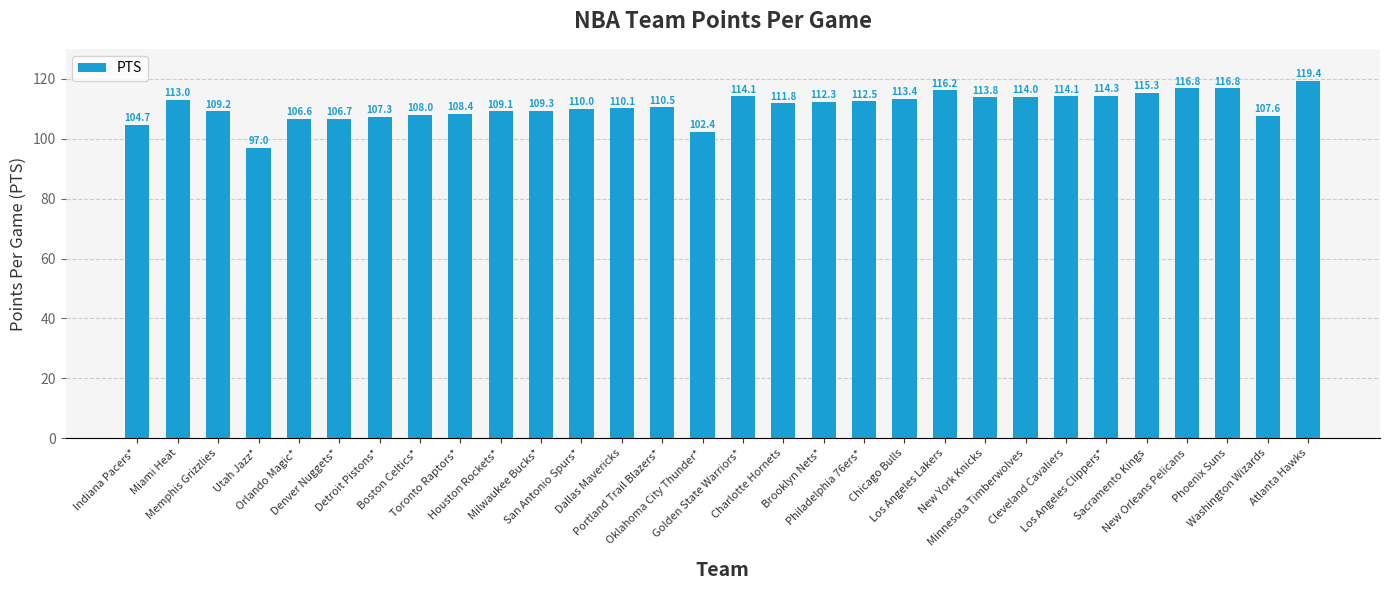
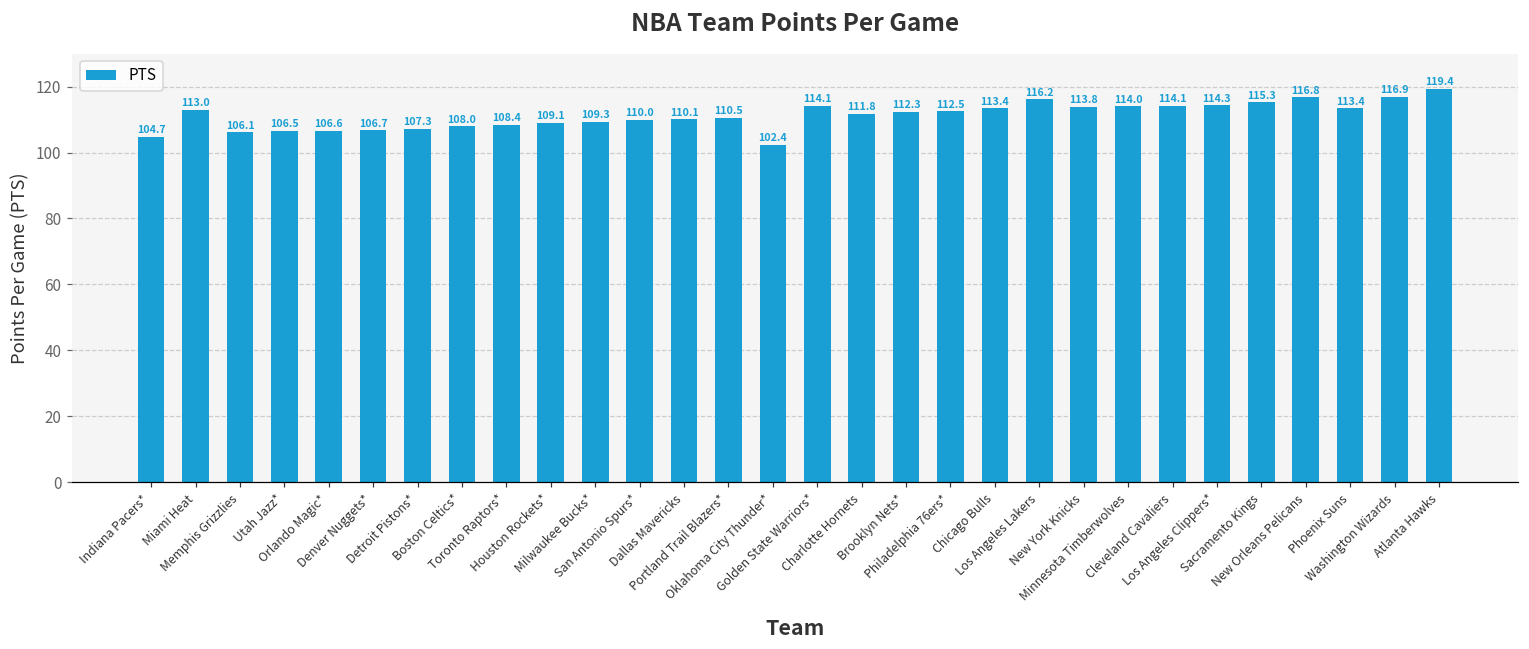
Memphis Grizzlies: 109.2 -> 106.1
Utah Jazz*: 97.0 -> 106.5
Phoenix Suns: 116.8 -> 113.4
Washington Wizards: 107.6 -> 116.9
